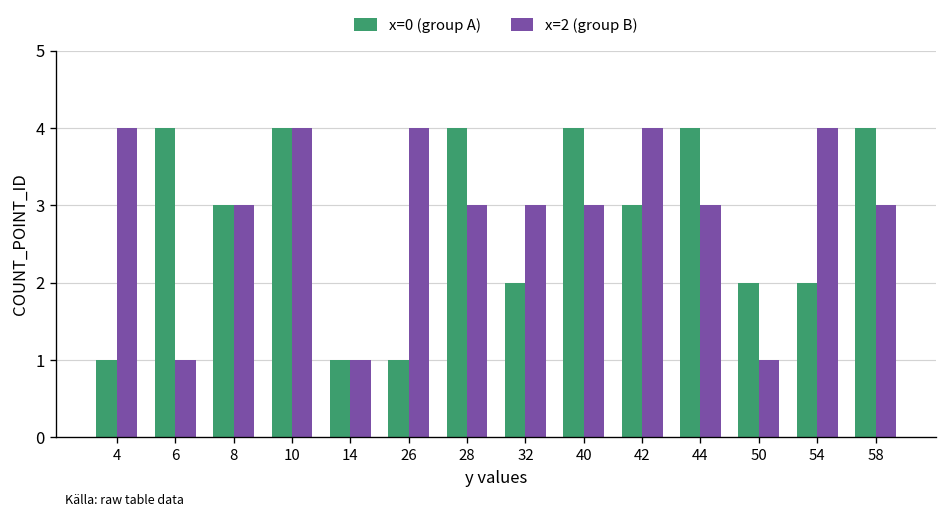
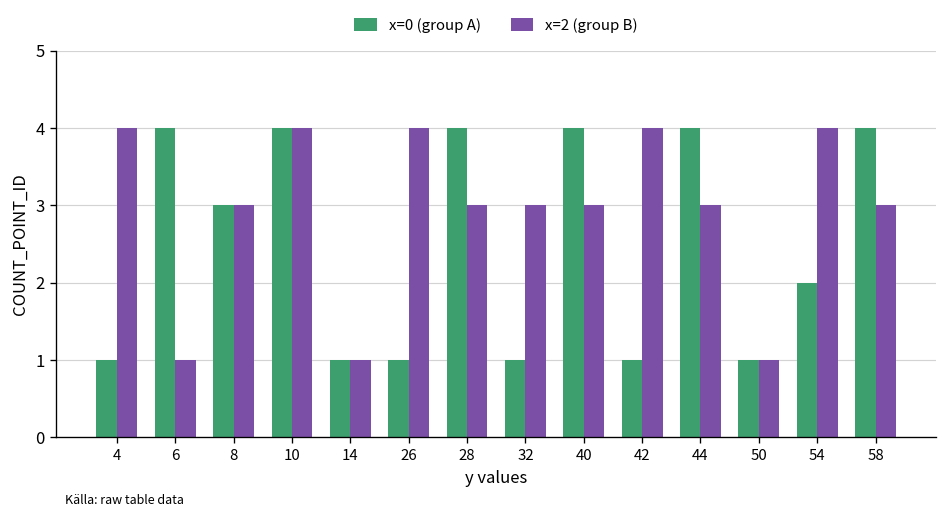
x=0 (group A), 32: 2 -> 1
x=0 (group A), 42: 3 -> 1
x=0 (group A), 50: 2 -> 1
